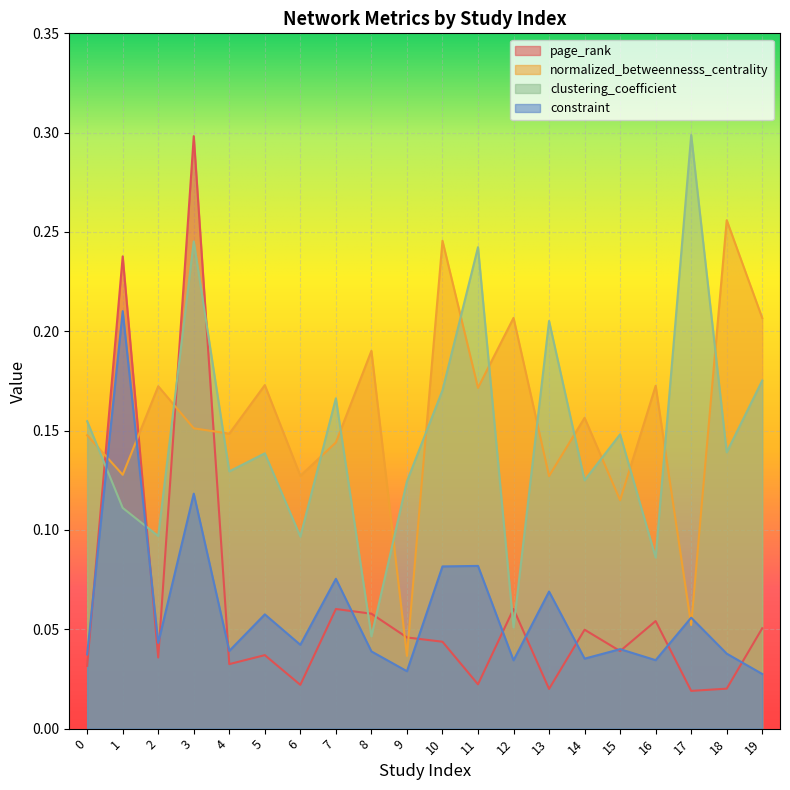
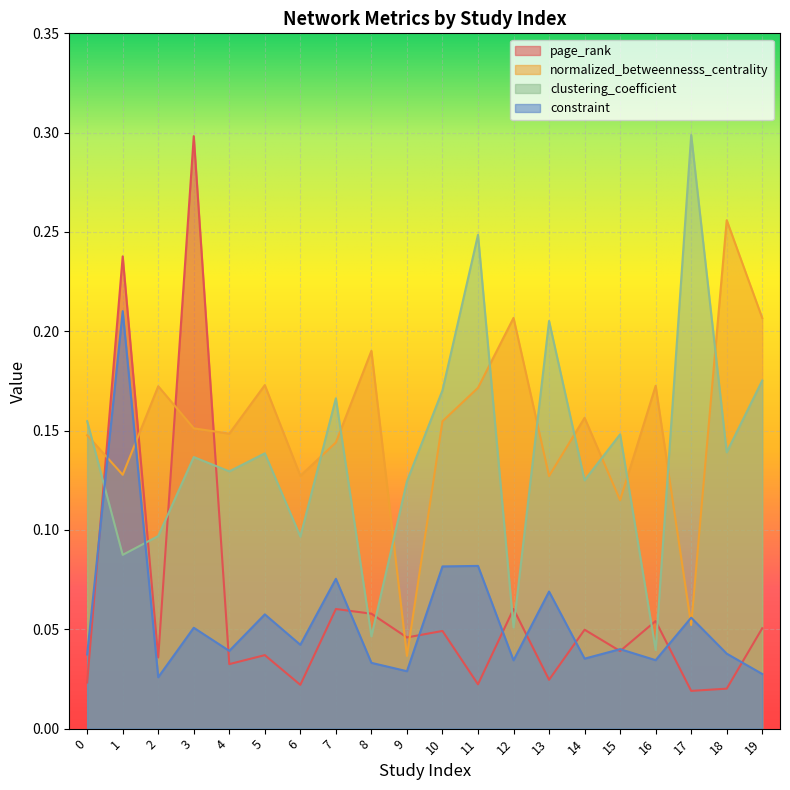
page_rank, 0: 0.032 -> 0.023
clustering_coefficient, 1: 0.111 -> 0.087
constraint, 2: 0.043 -> 0.026
clustering_coefficient, 3: 0.245 -> 0.137
constraint, 3: 0.118 -> 0.051
constraint, 8: 0.039 -> 0.033
page_rank, 10: 0.044 -> 0.049
normalized_betweennesss_centrality, 10: 0.246 -> 0.155
clustering_coefficient, 11: 0.242 -> 0.249
page_rank, 13: 0.020 -> 0.025
clustering_coefficient, 16: 0.086 -> 0.040
